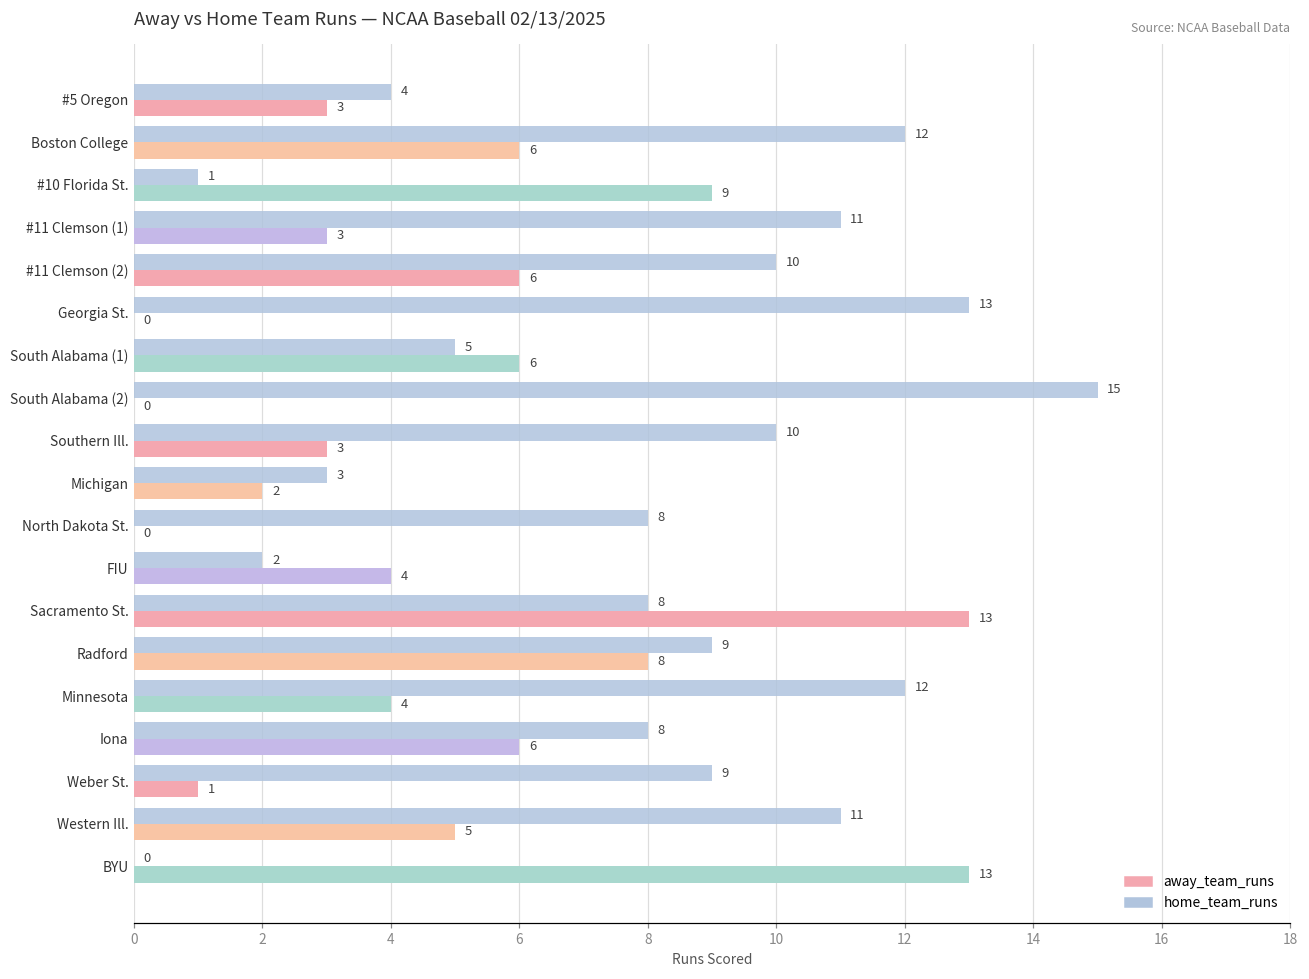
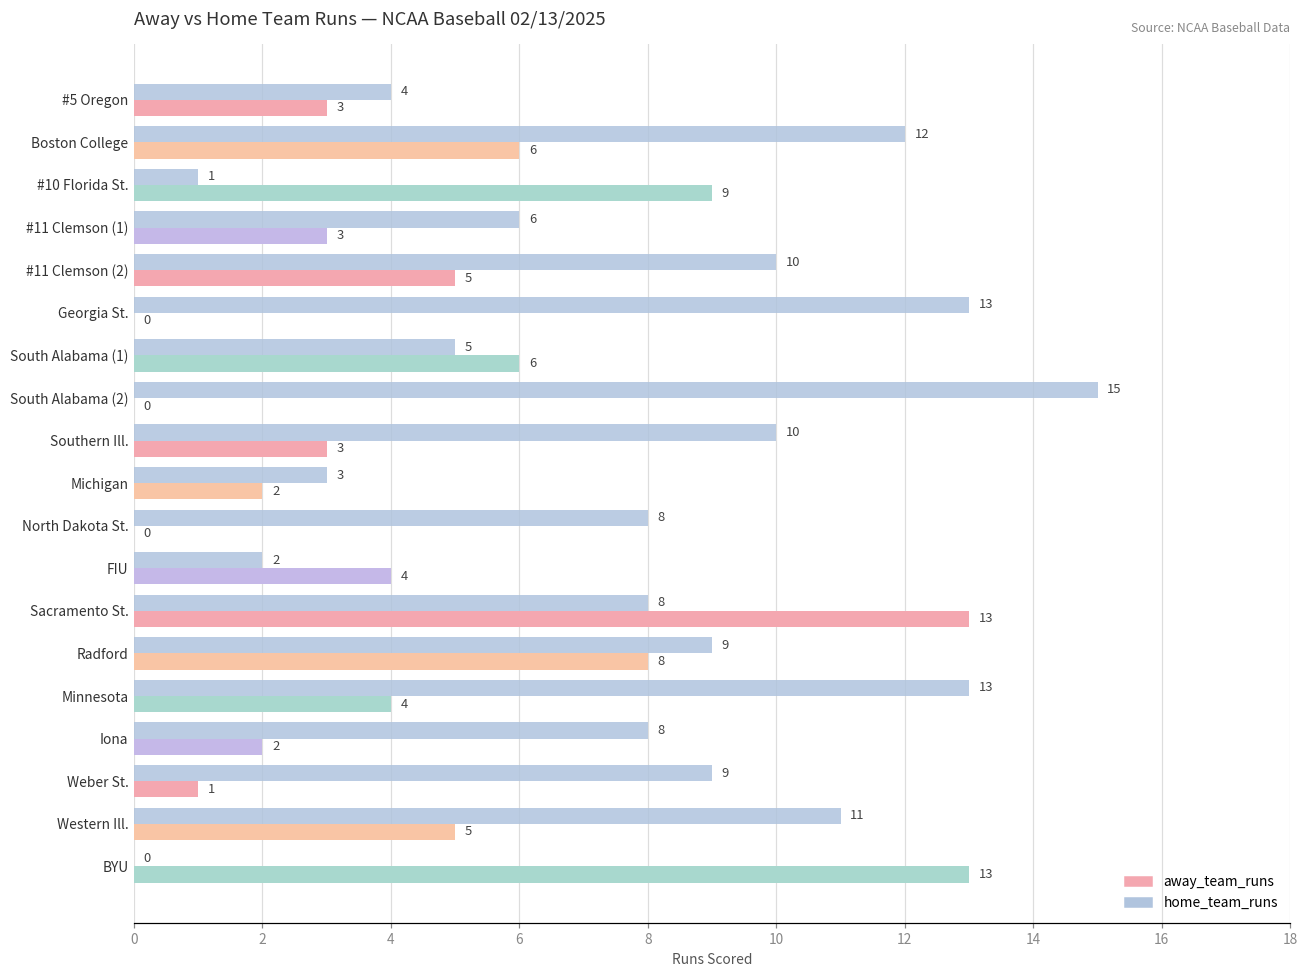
home_team_runs, #11 Clemson (1): 11 -> 6
away_team_runs, #11 Clemson (2): 6 -> 5
home_team_runs, Minnesota: 12 -> 13
away_team_runs, Iona: 6 -> 2
